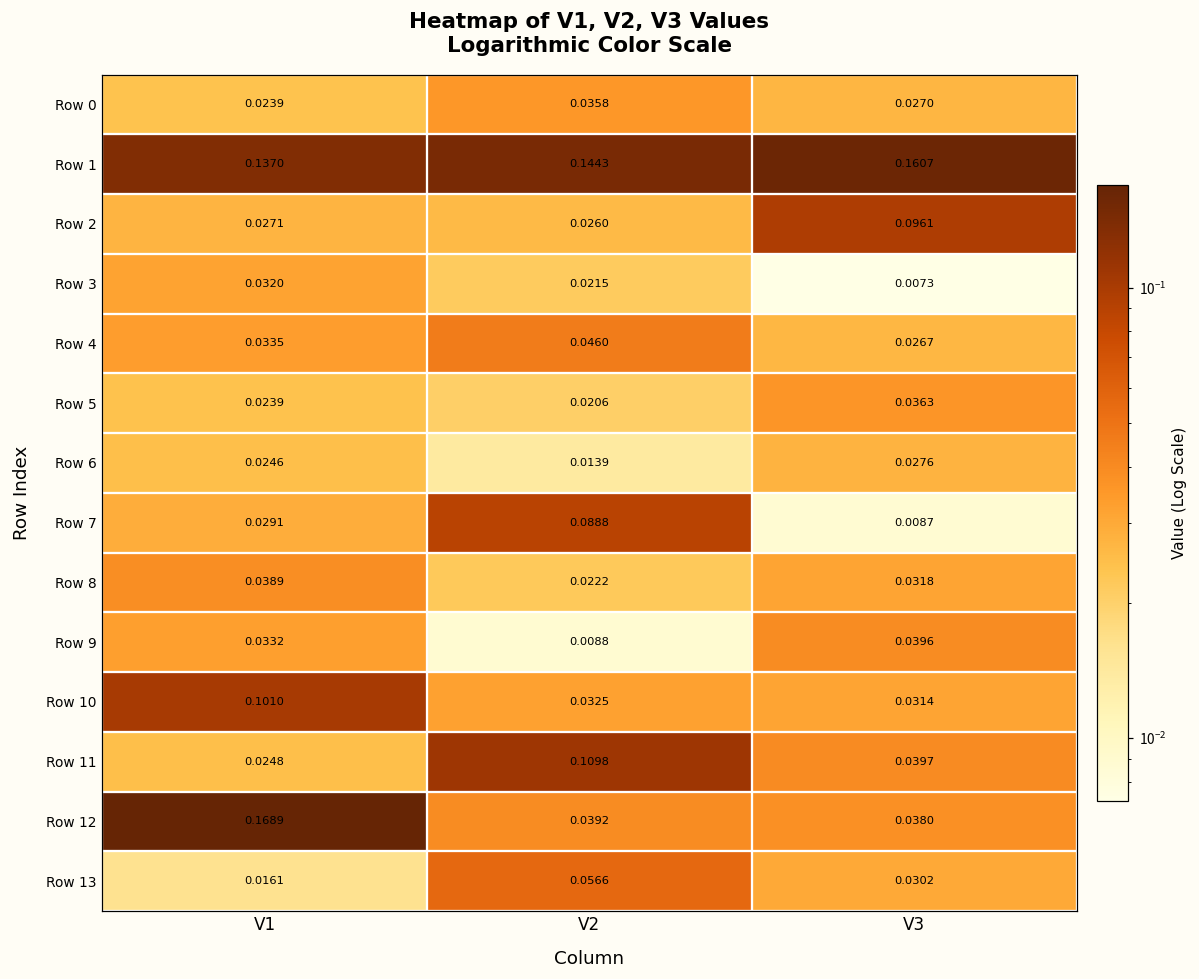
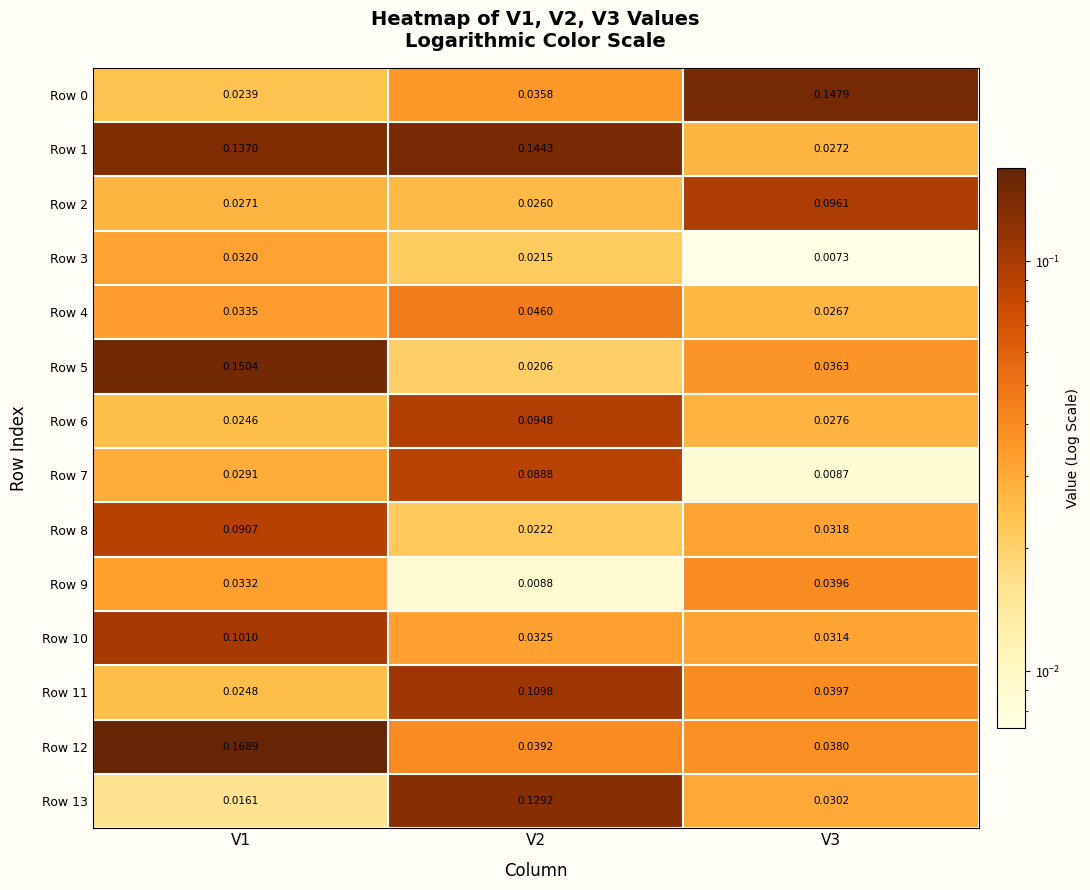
Row 0, V3: 0.0270 -> 0.1479
Row 1, V3: 0.1607 -> 0.0272
Row 5, V1: 0.0239 -> 0.1504
Row 6, V2: 0.0139 -> 0.0948
Row 8, V1: 0.0389 -> 0.0907
Row 13, V2: 0.0566 -> 0.1292
